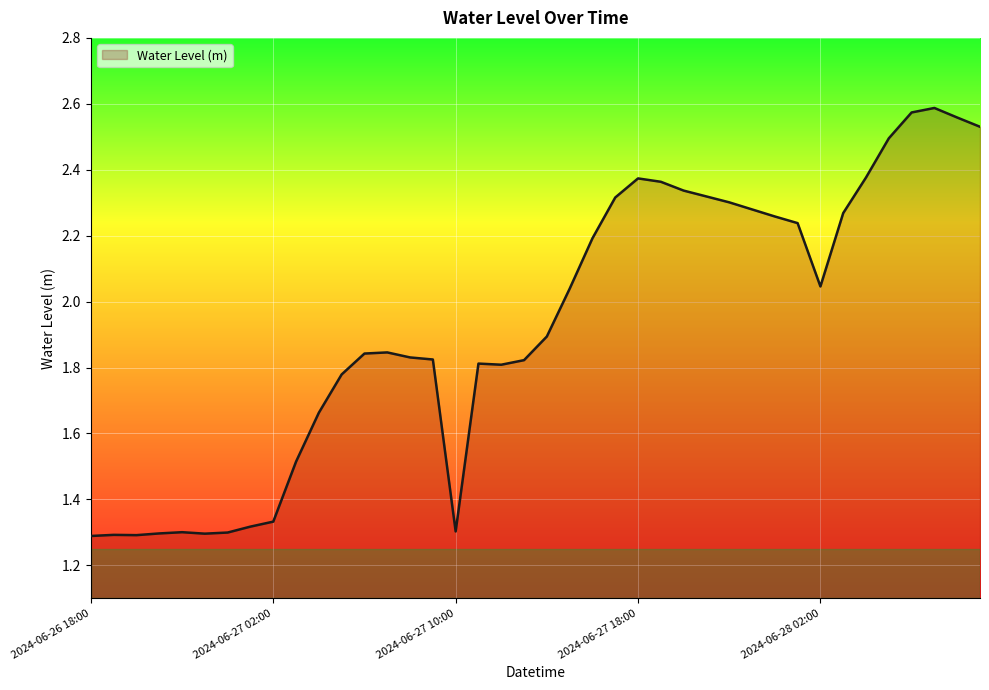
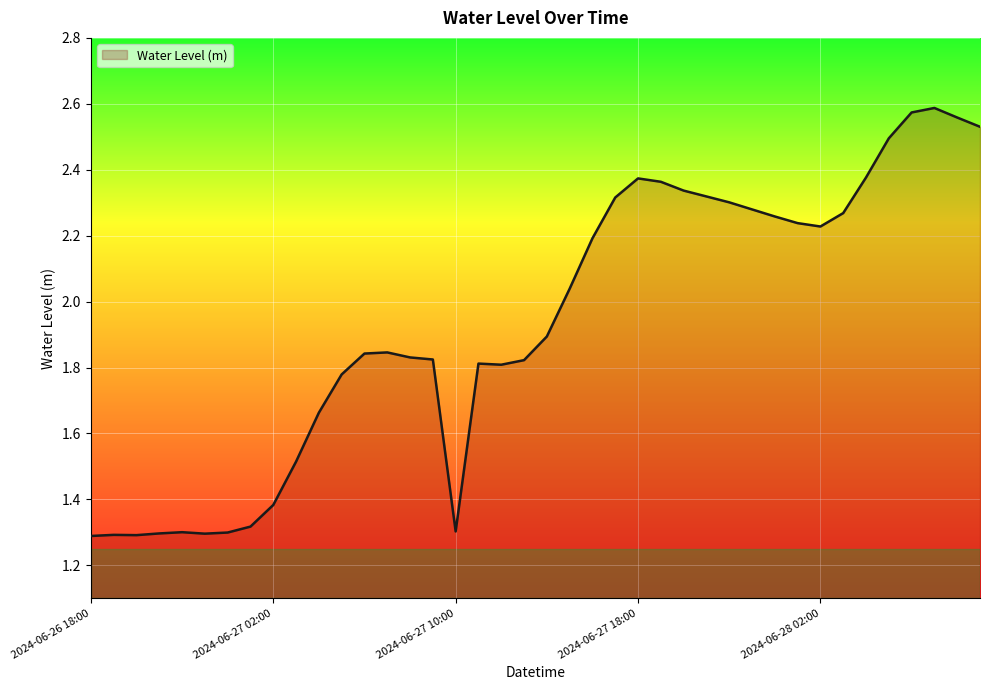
2024-06-27 02:00: 1.33 -> 1.38
2024-06-28 02:00: 2.05 -> 2.23
